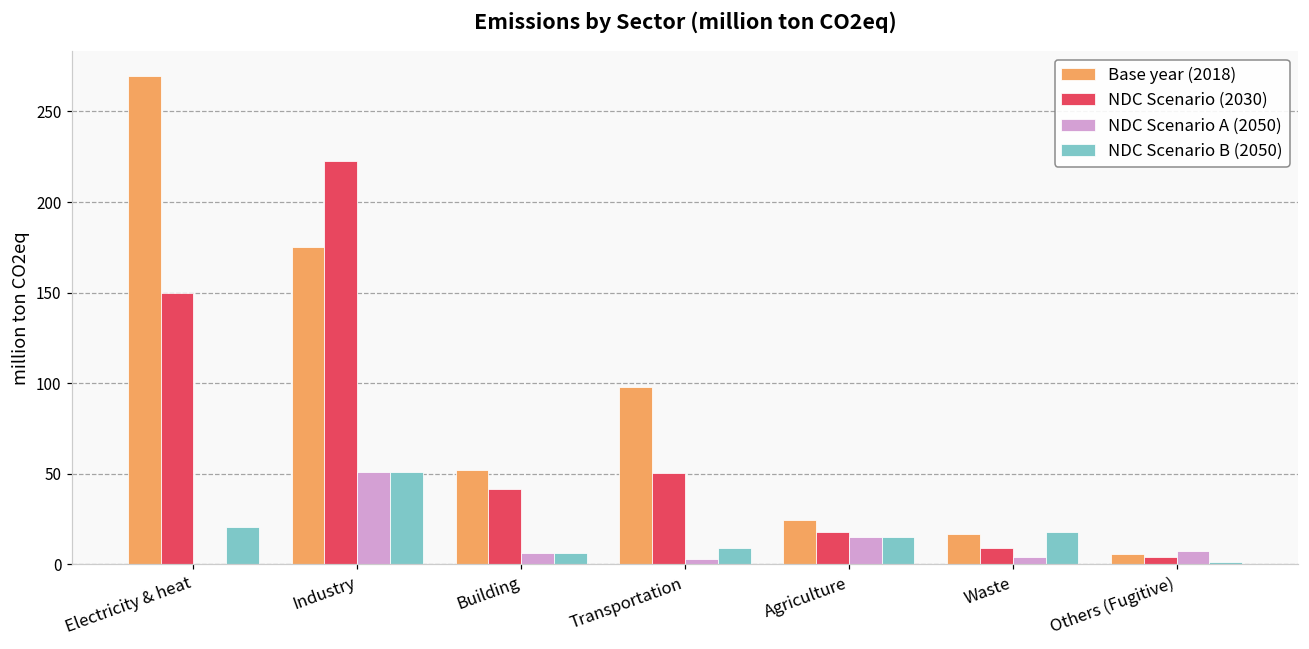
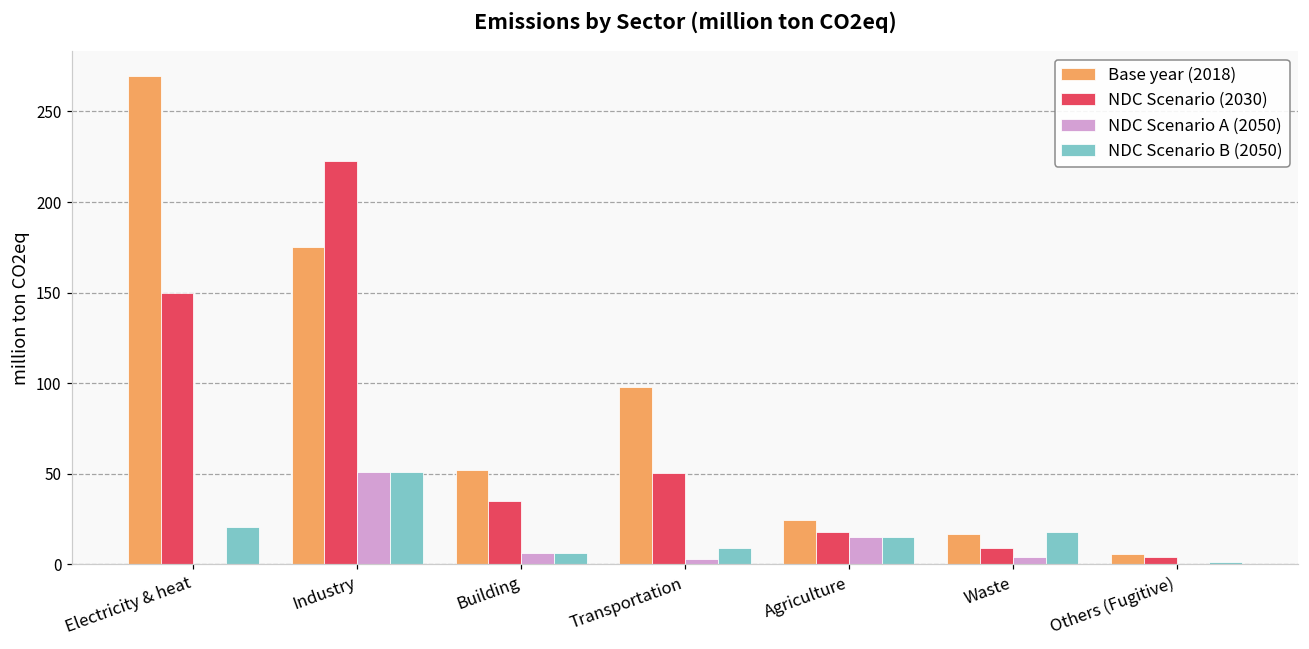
NDC Scenario (2030), Building: 42 -> 35
NDC Scenario A (2050), Others (Fugitive): 7 -> 1
